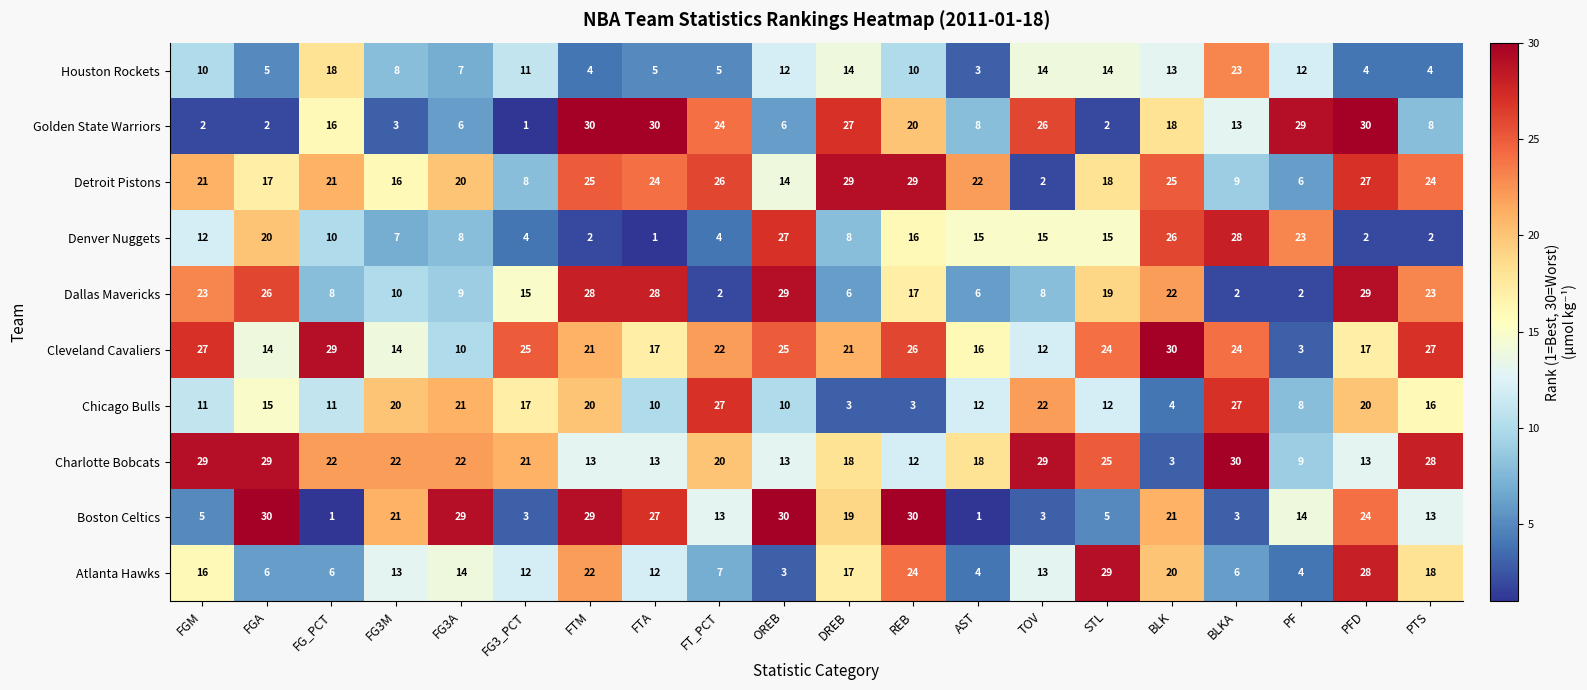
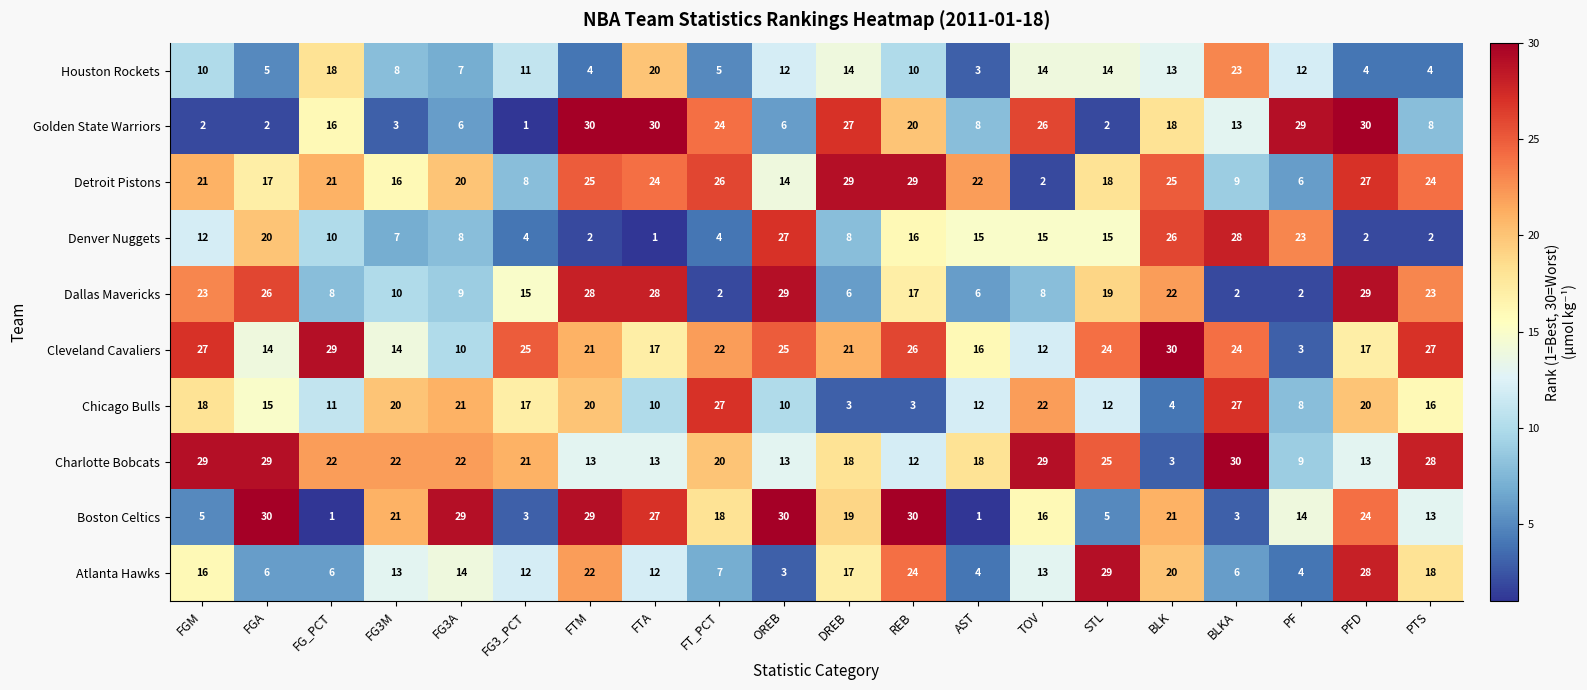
Houston Rockets, FTA: 5 -> 20
Chicago Bulls, FGM: 11 -> 18
Boston Celtics, FT_PCT: 13 -> 18
Boston Celtics, TOV: 3 -> 16
